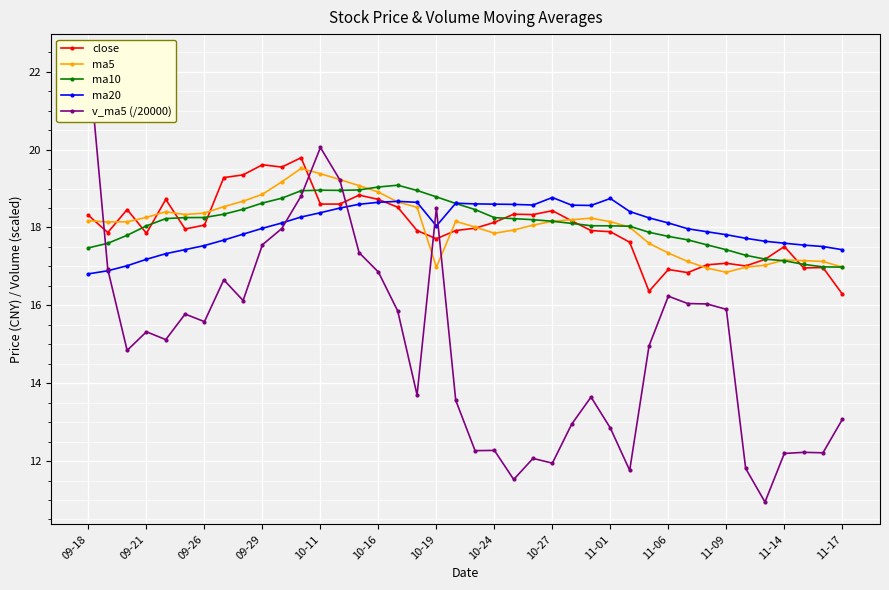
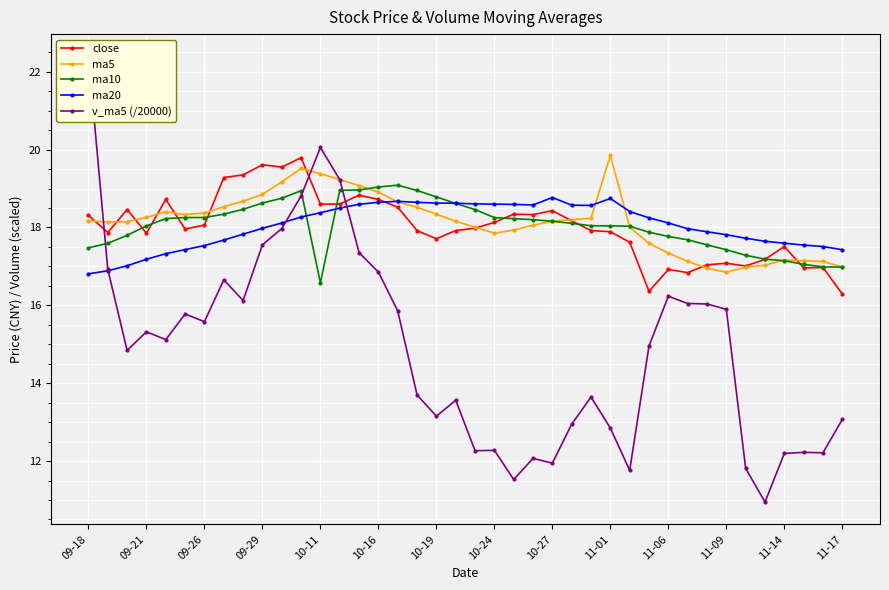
ma10, 10-11: 19.0 -> 16.6
ma5, 10-19: 17.0 -> 18.3
ma20, 10-19: 18.0 -> 18.6
v_ma5 (/20000), 10-19: 18.5 -> 13.2
ma5, 11-01: 18.1 -> 19.9
